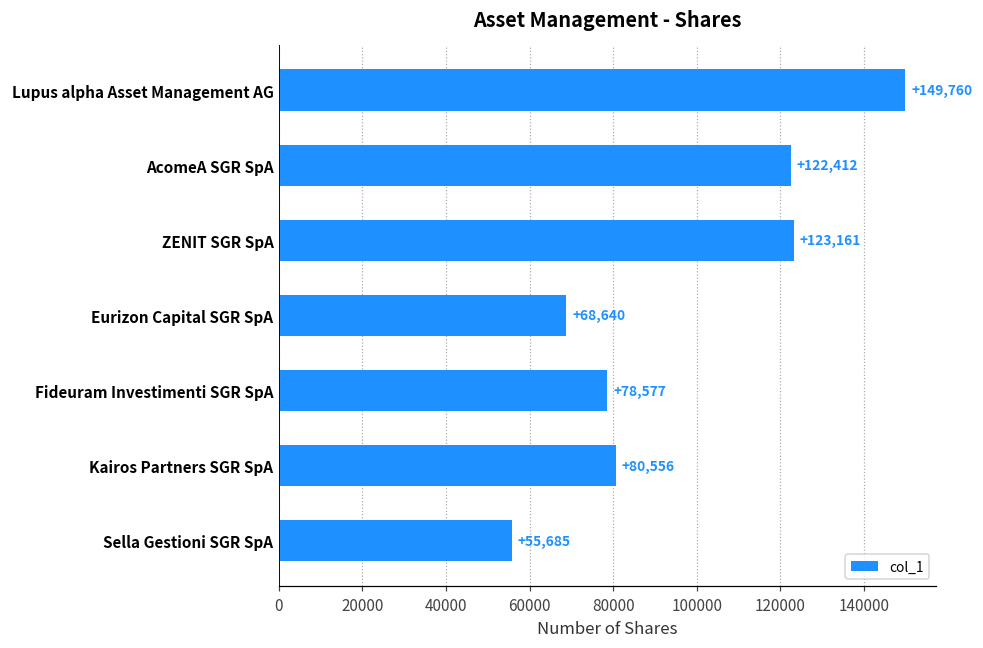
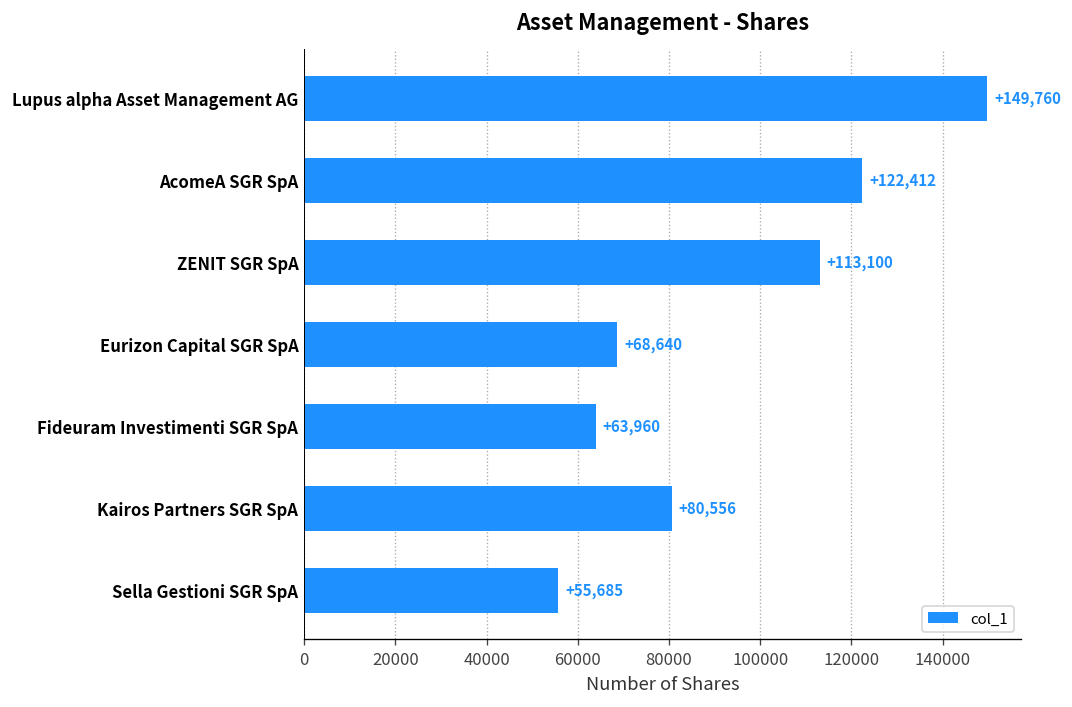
ZENIT SGR SpA: +123,161 -> +113,100
Fideuram Investimenti SGR SpA: +78,577 -> +63,960
